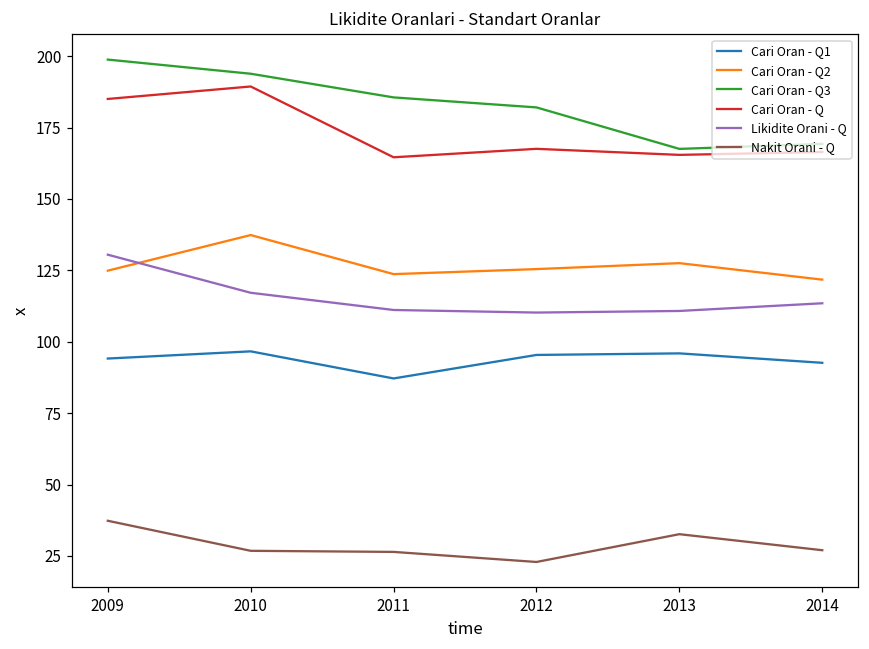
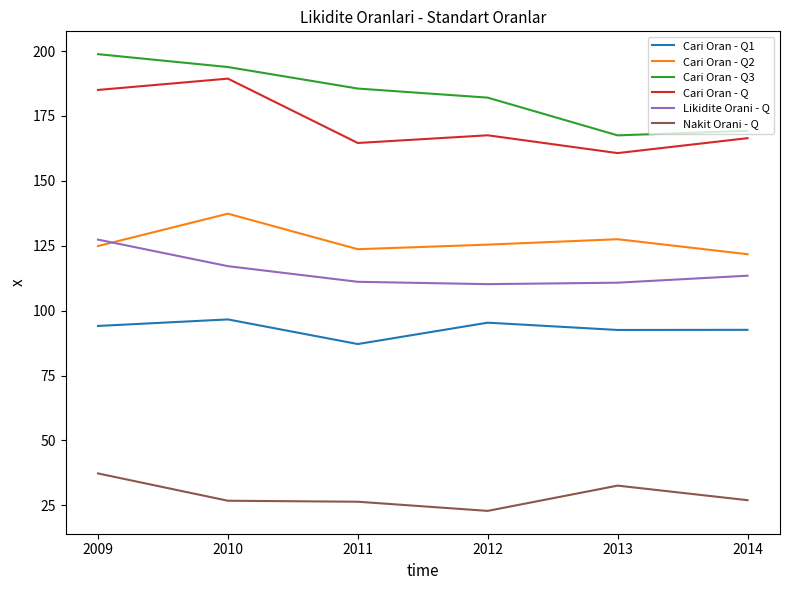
Likidite Orani - Q, 2009: 130 -> 127
Cari Oran - Q1, 2013: 96 -> 93
Cari Oran - Q, 2013: 165 -> 161
